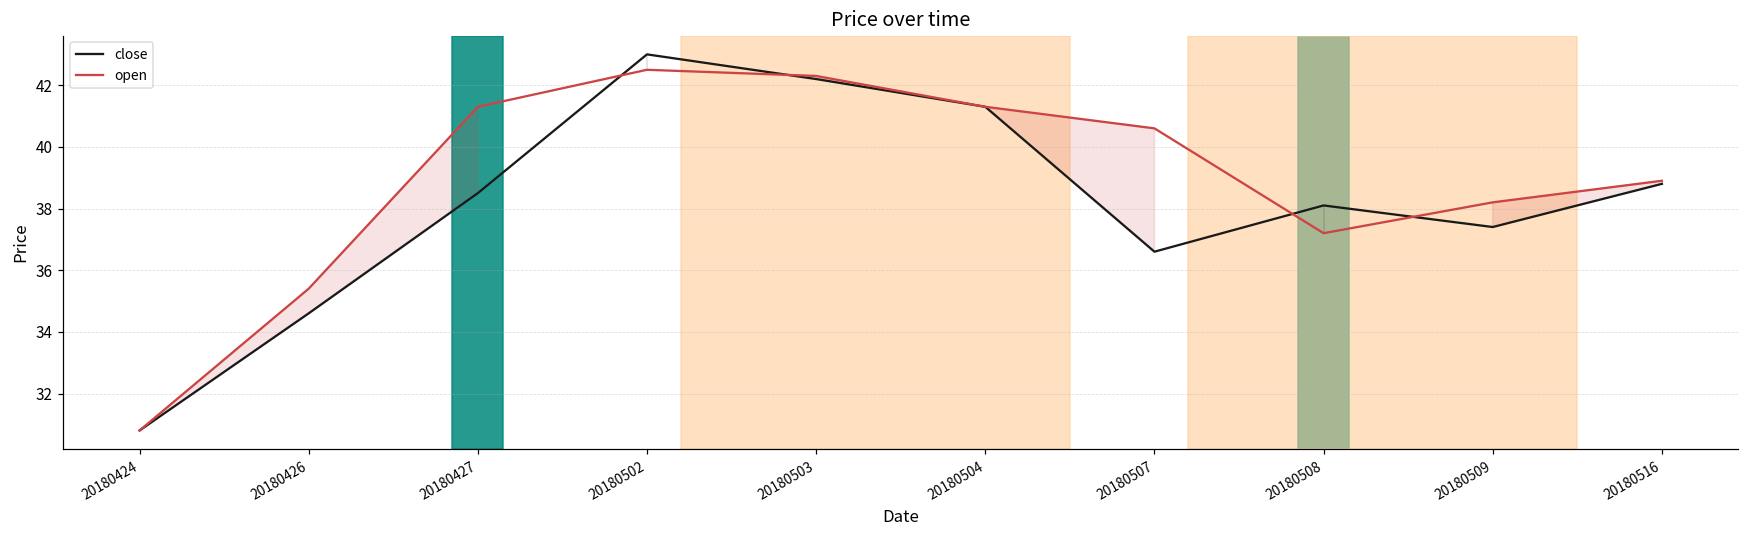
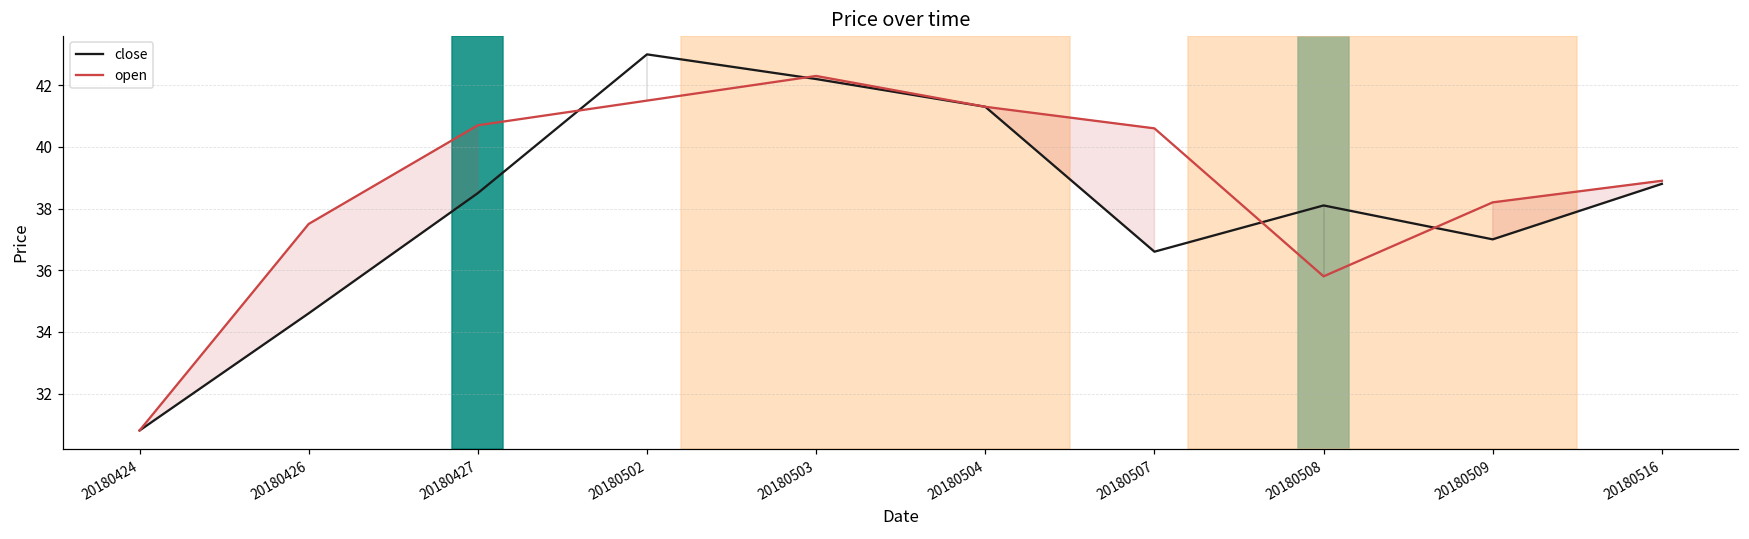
open, 20180426: 35.4 -> 37.5
open, 20180427: 41.3 -> 40.7
open, 20180502: 42.5 -> 41.5
open, 20180508: 37.2 -> 35.8
close, 20180509: 37.4 -> 37.0
